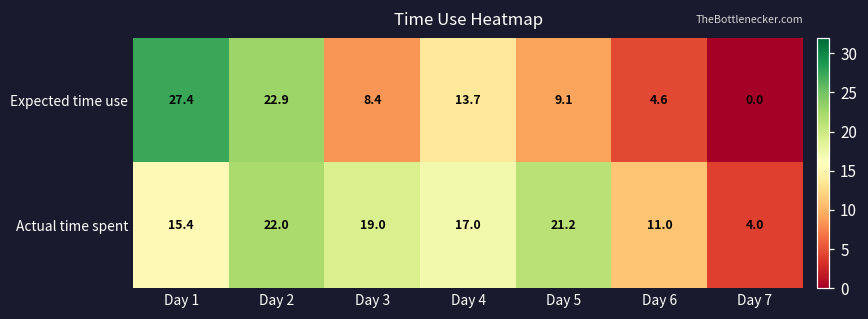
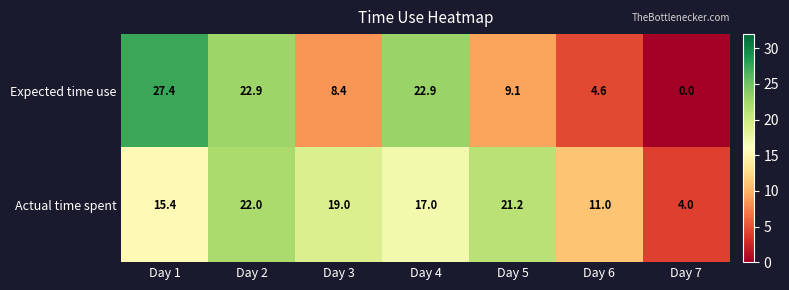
Expected time use, Day 4: 13.7 -> 22.9
